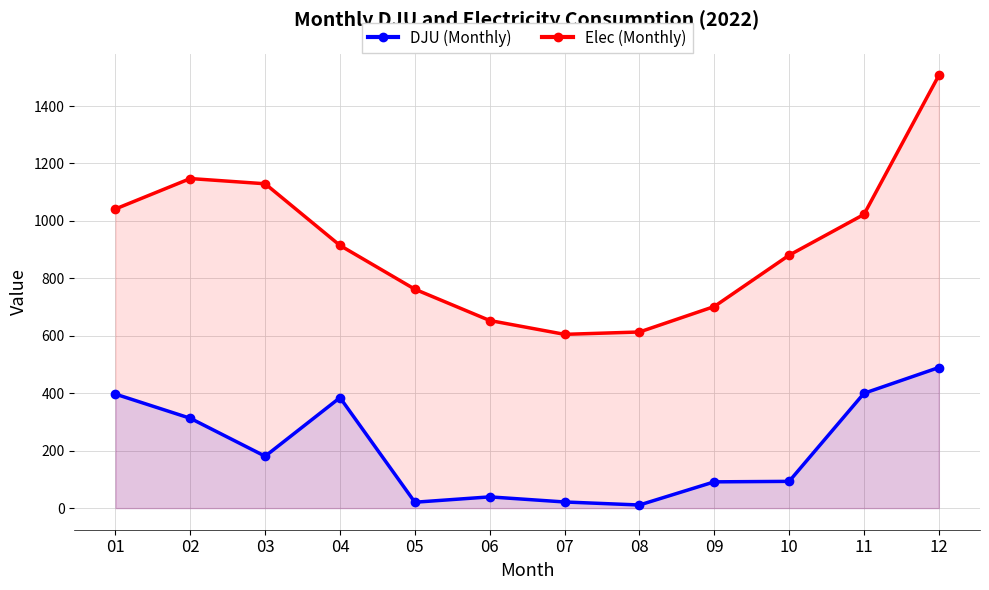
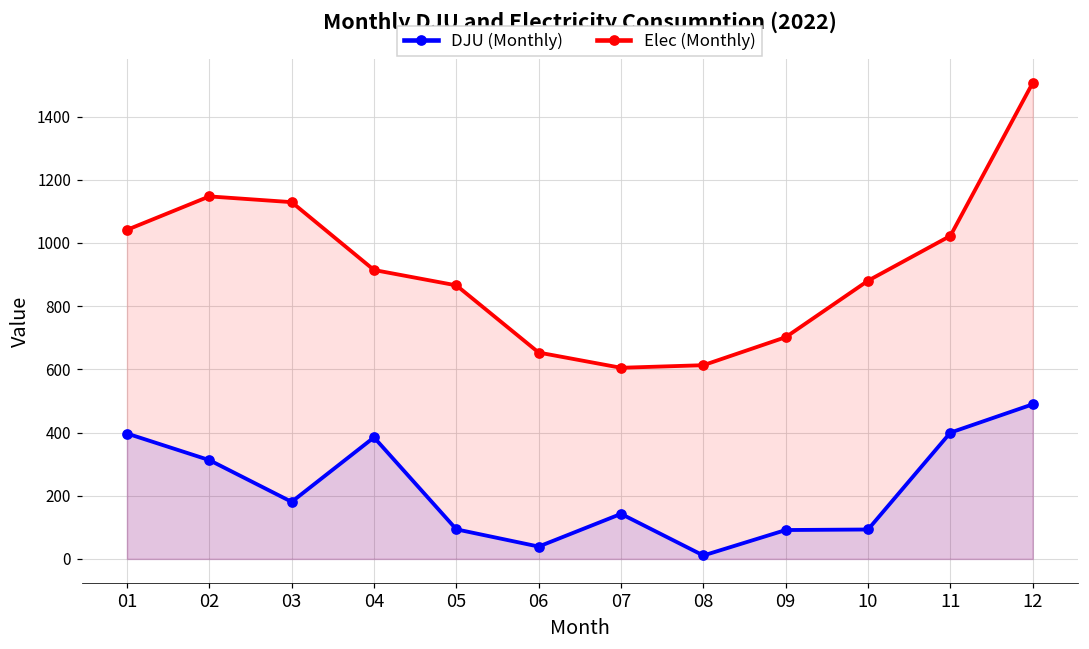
DJU (Monthly), 05: 20 -> 90
Elec (Monthly), 05: 760 -> 870
DJU (Monthly), 07: 20 -> 140
